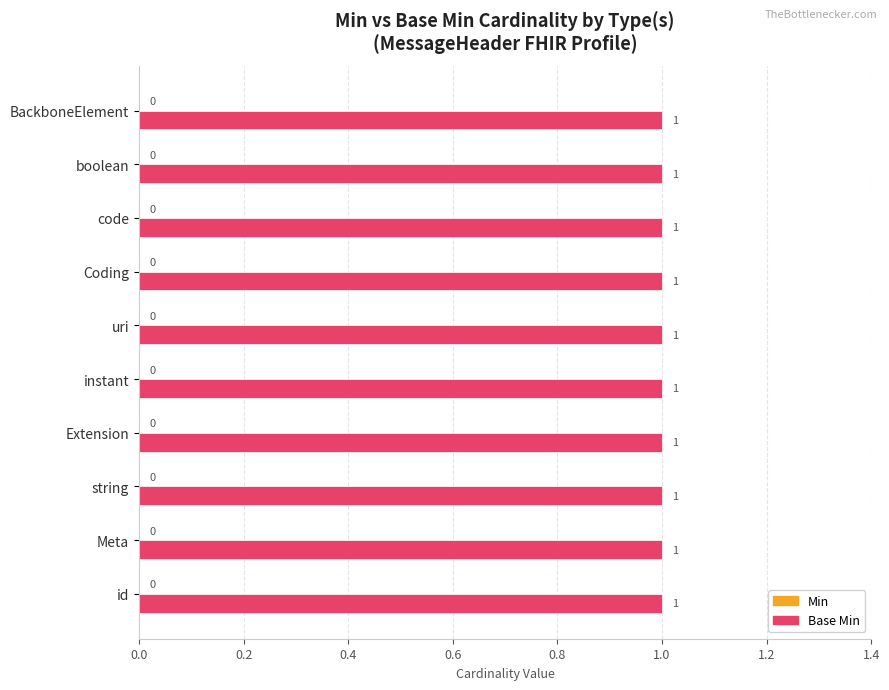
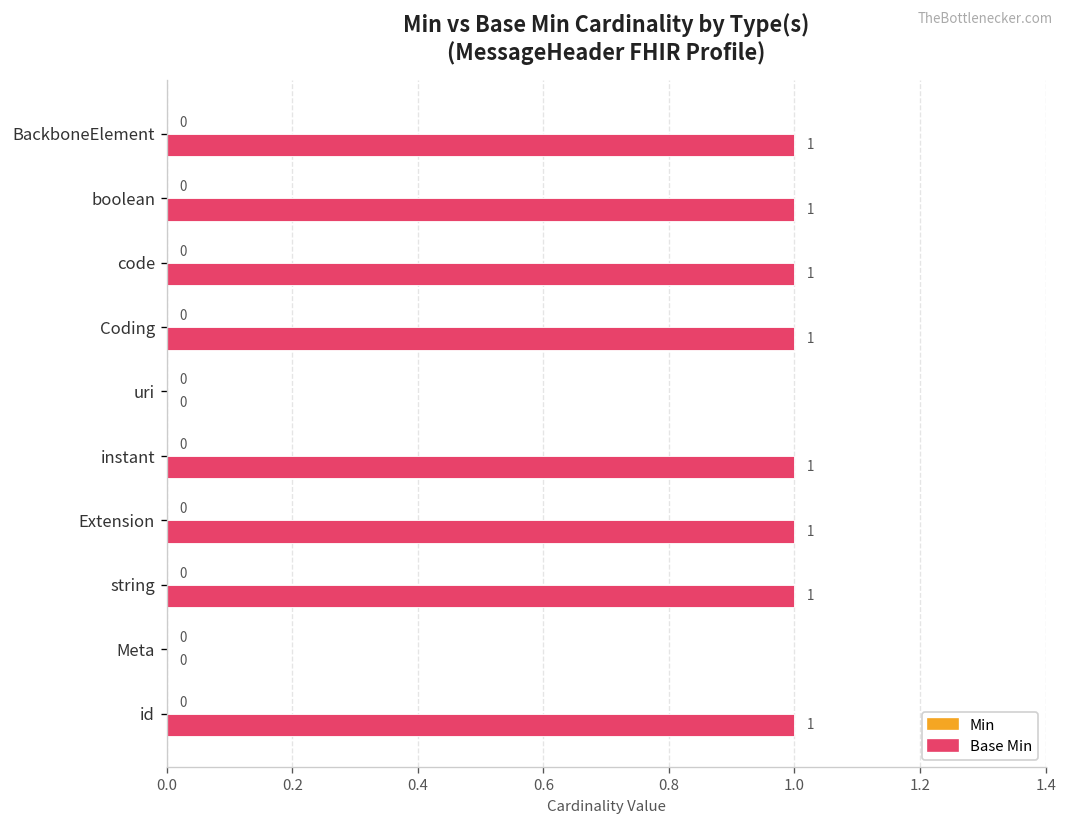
Base Min, uri: 1 -> 0
Base Min, Meta: 1 -> 0
